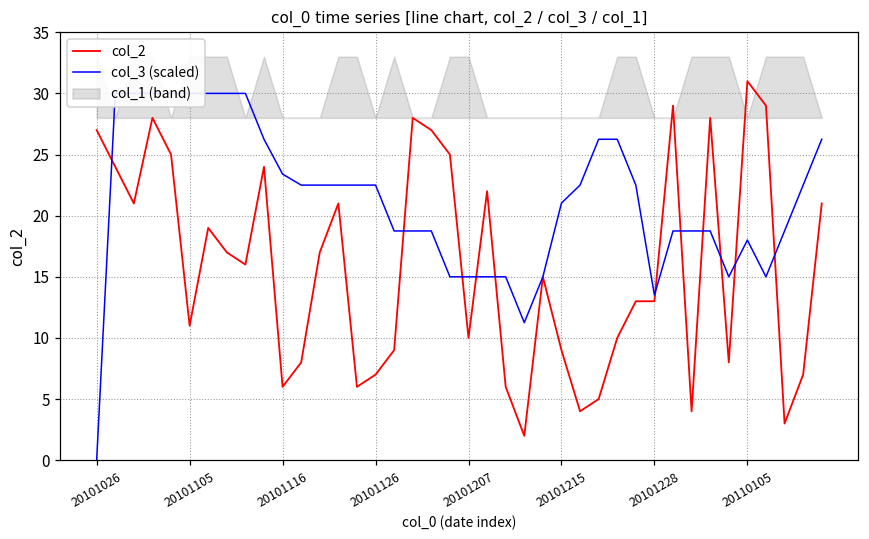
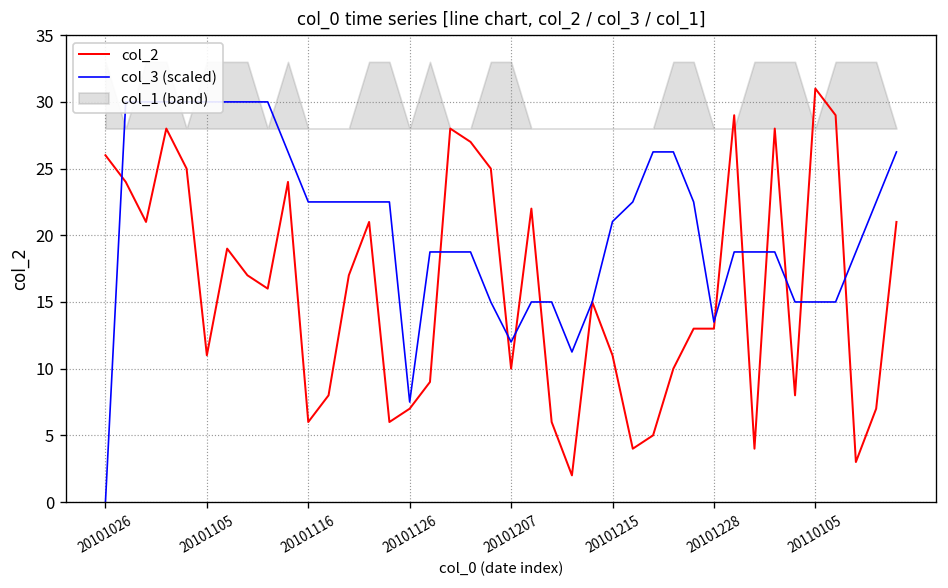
col_2, 20101026: 27 -> 26
col_3 (scaled), 20101116: 23.4 -> 22.5
col_3 (scaled), 20101126: 22.5 -> 7.5
col_3 (scaled), 20101207: 15.0 -> 12.0
col_2, 20101215: 9 -> 11
col_3 (scaled), 20110105: 18.0 -> 15.0
